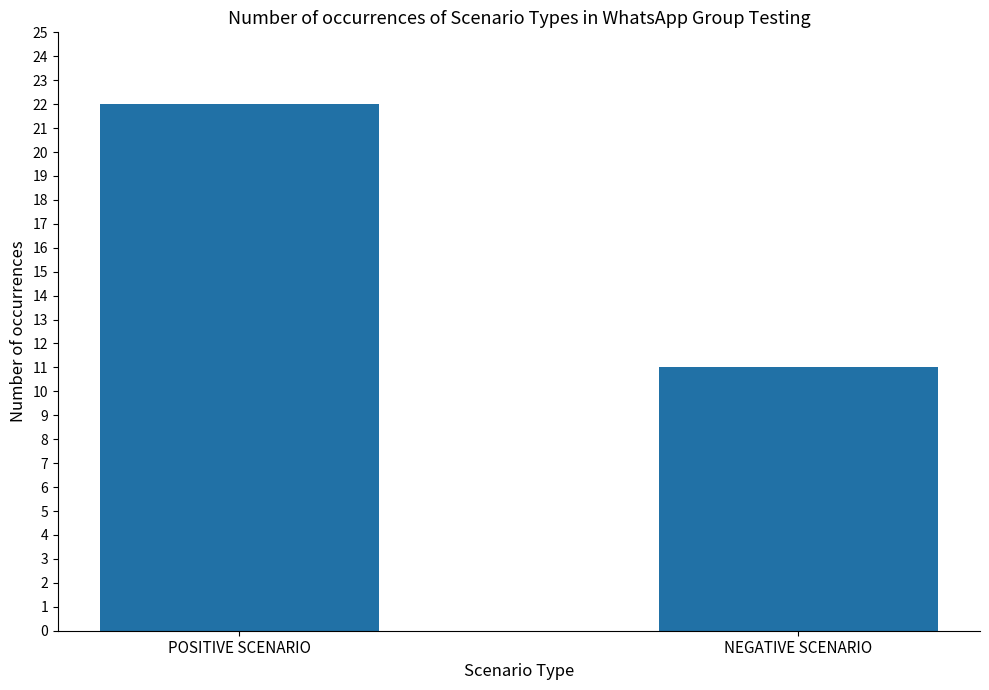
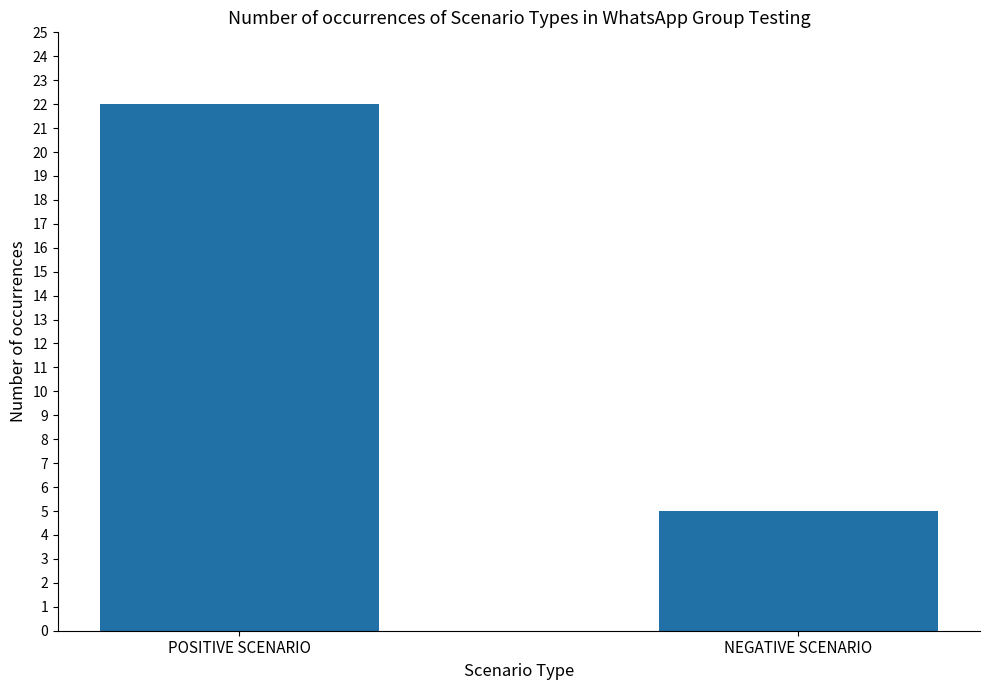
NEGATIVE SCENARIO: 11 -> 5
